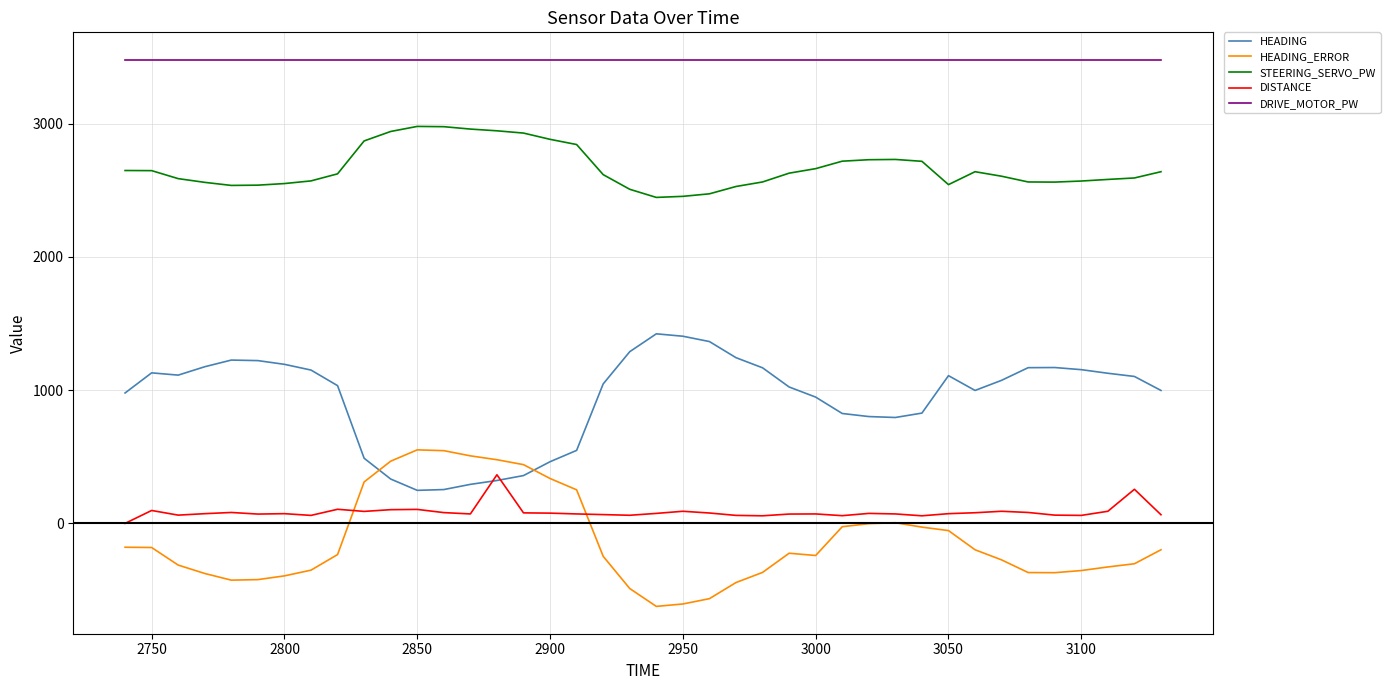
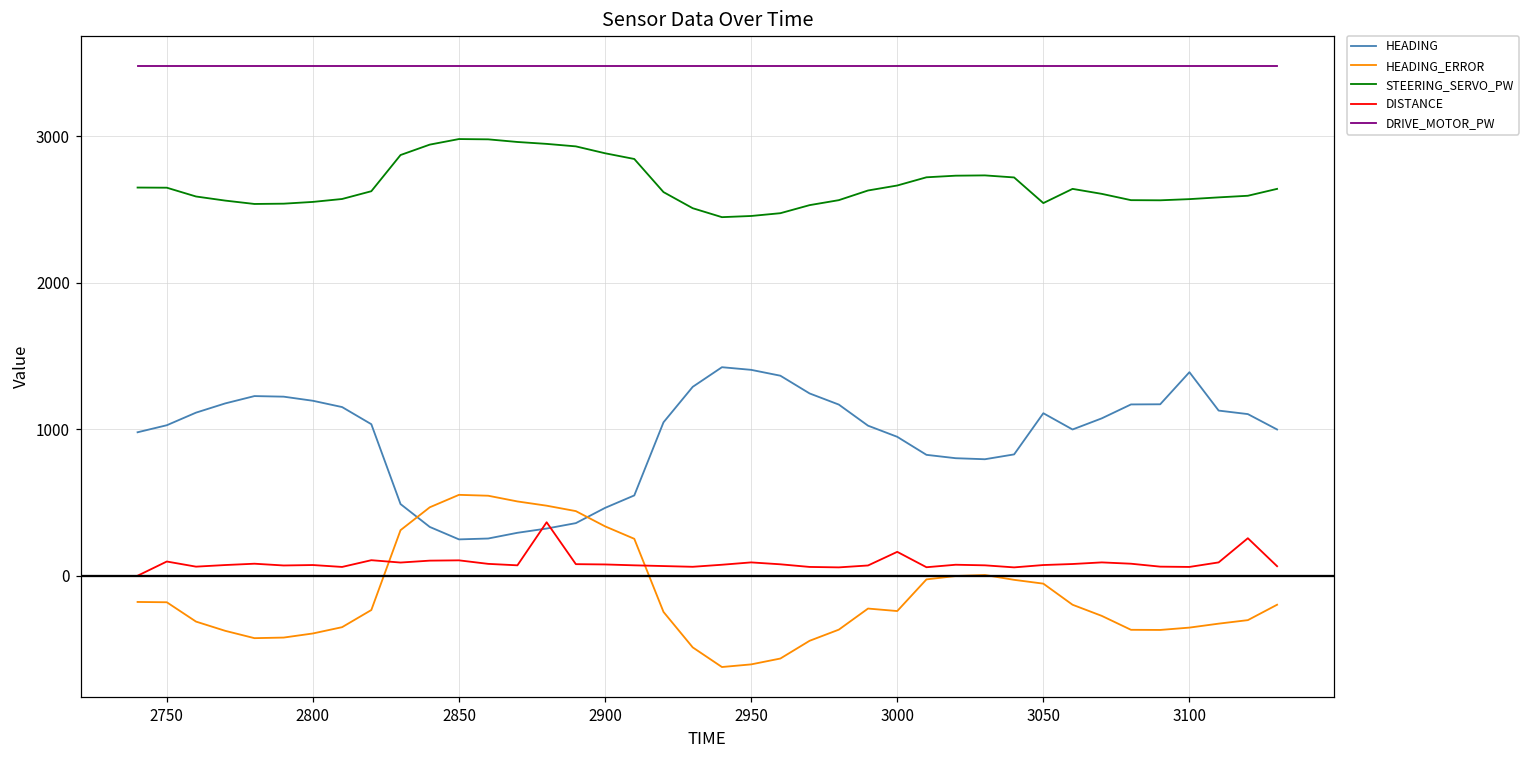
HEADING, 2750: 1130 -> 1030
DISTANCE, 3000: 70 -> 160
HEADING, 3100: 1150 -> 1390
